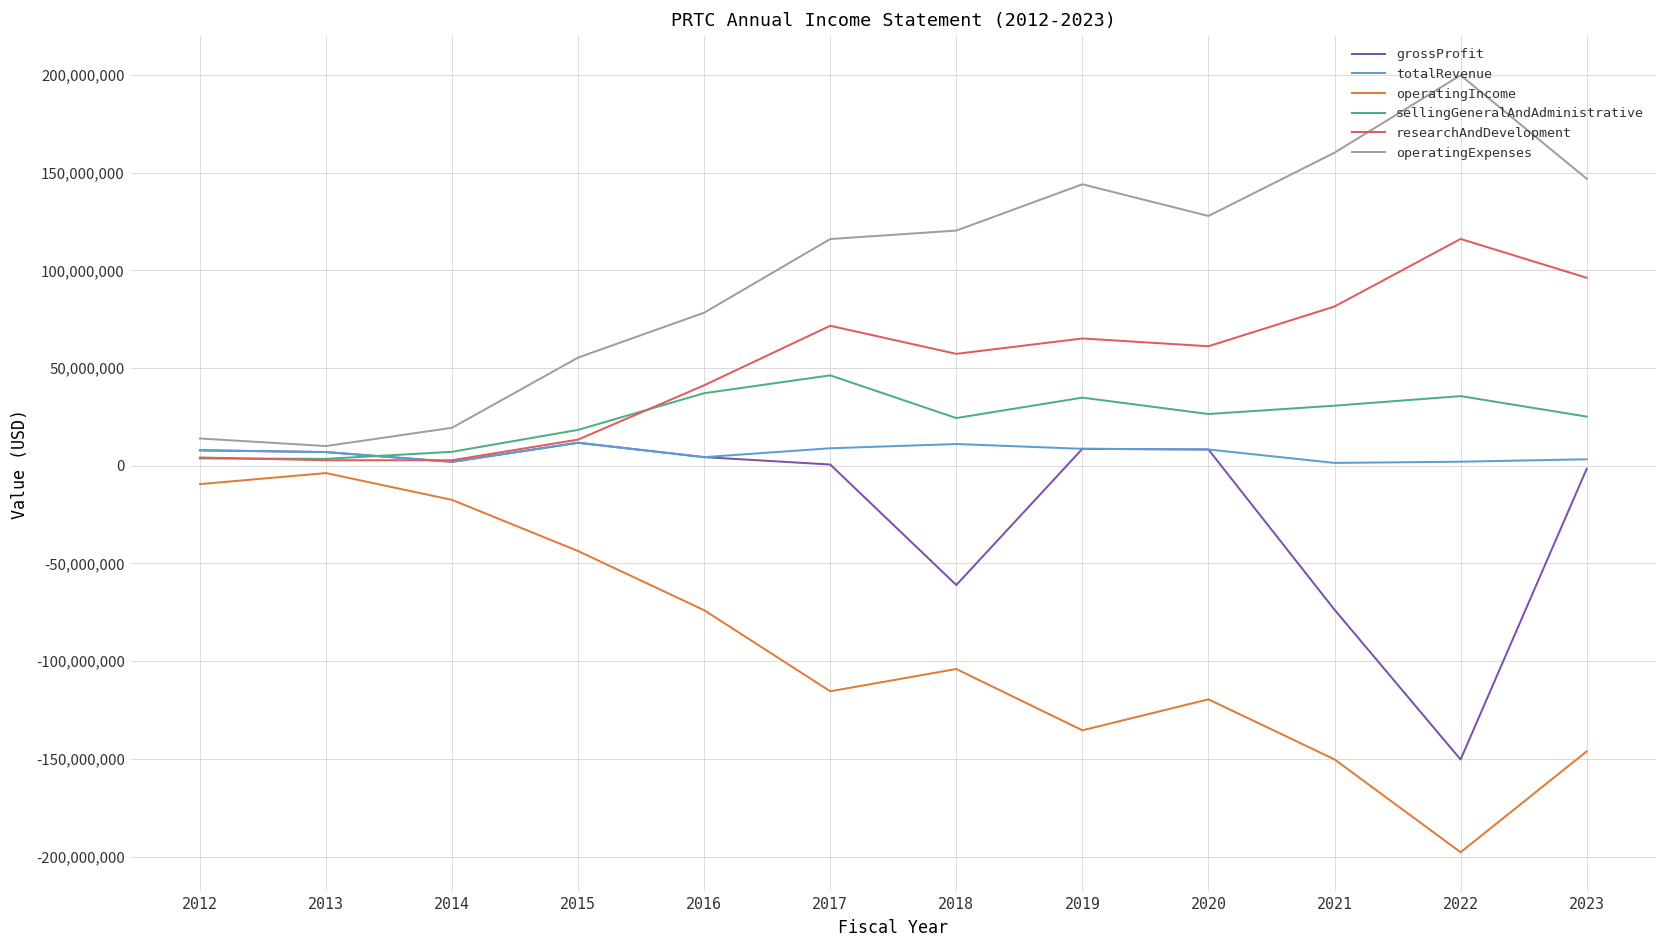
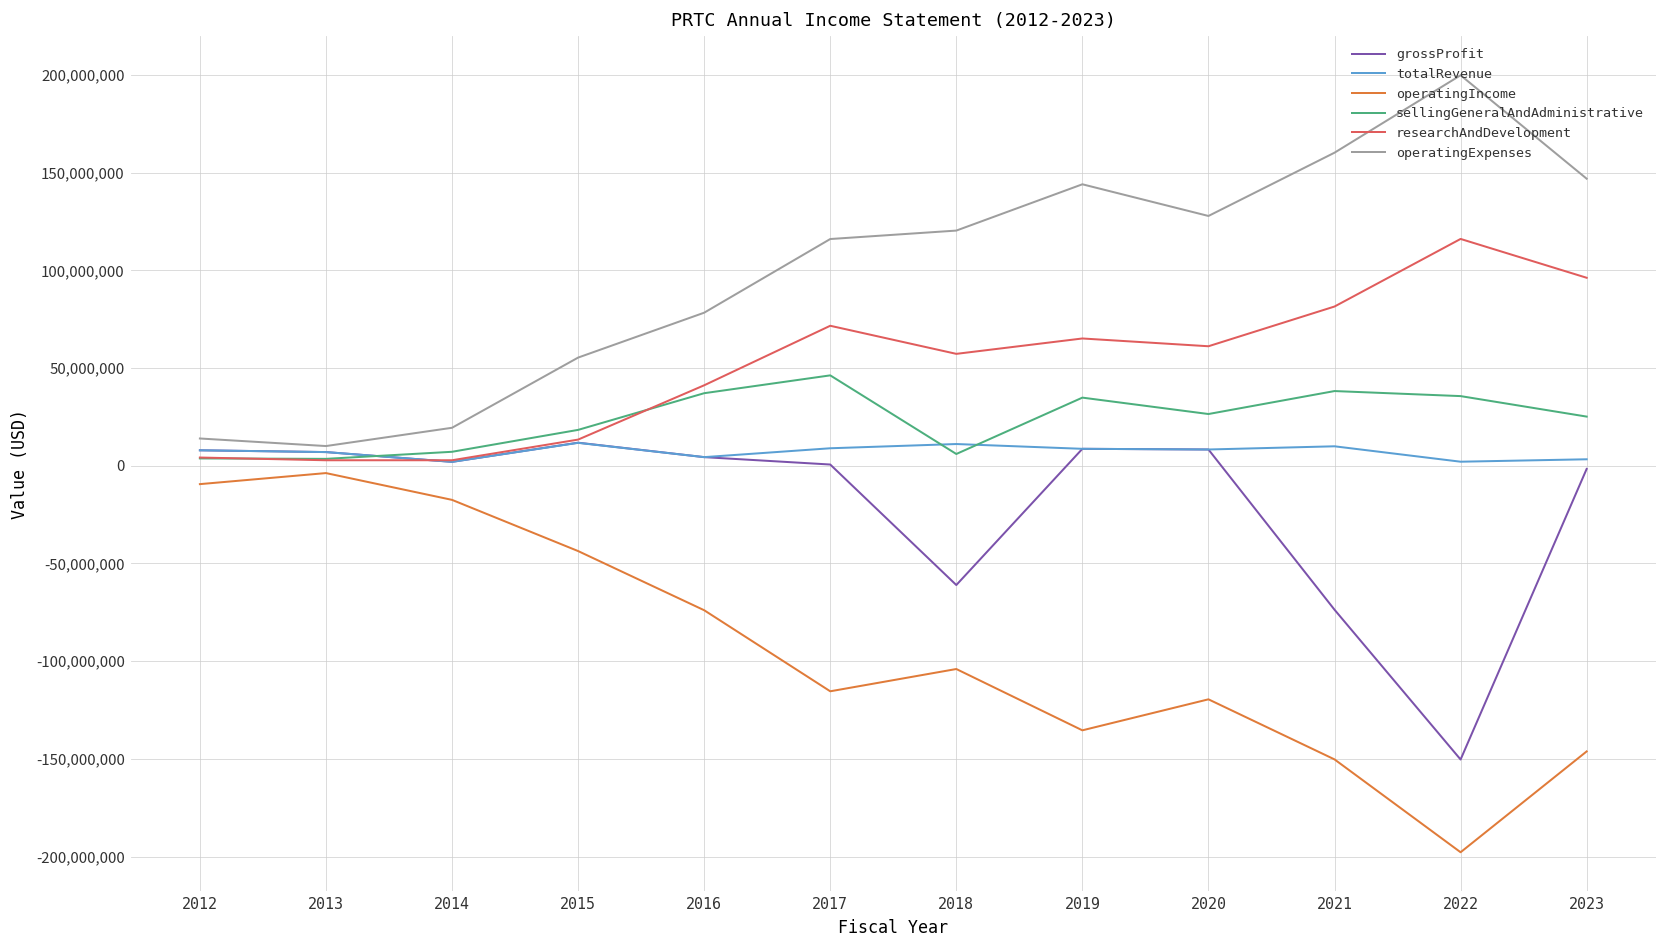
sellingGeneralAndAdministrative, 2018: 24,000,000 -> 6,000,000
totalRevenue, 2021: 1,000,000 -> 10,000,000
sellingGeneralAndAdministrative, 2021: 31,000,000 -> 38,000,000
